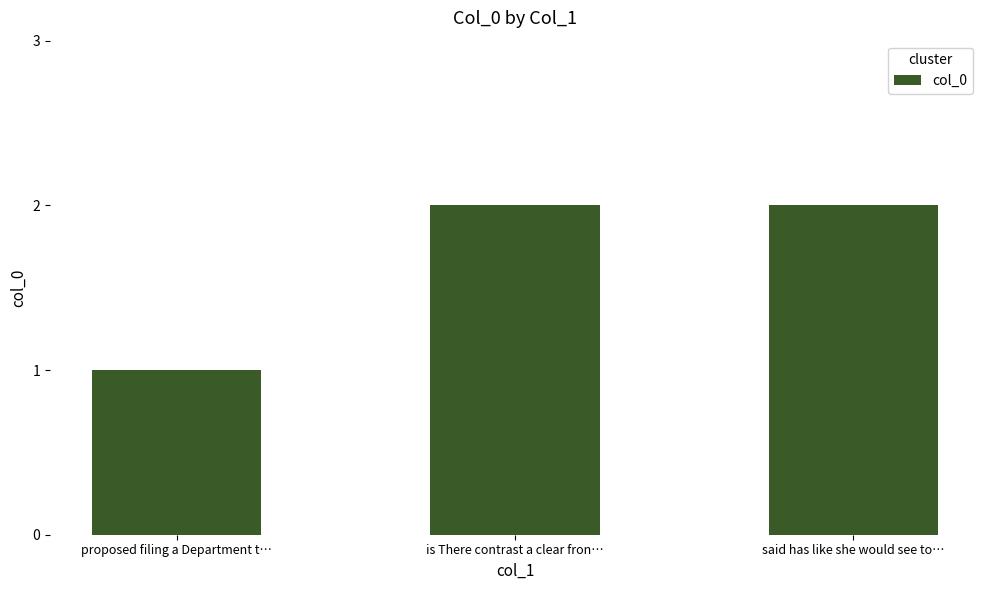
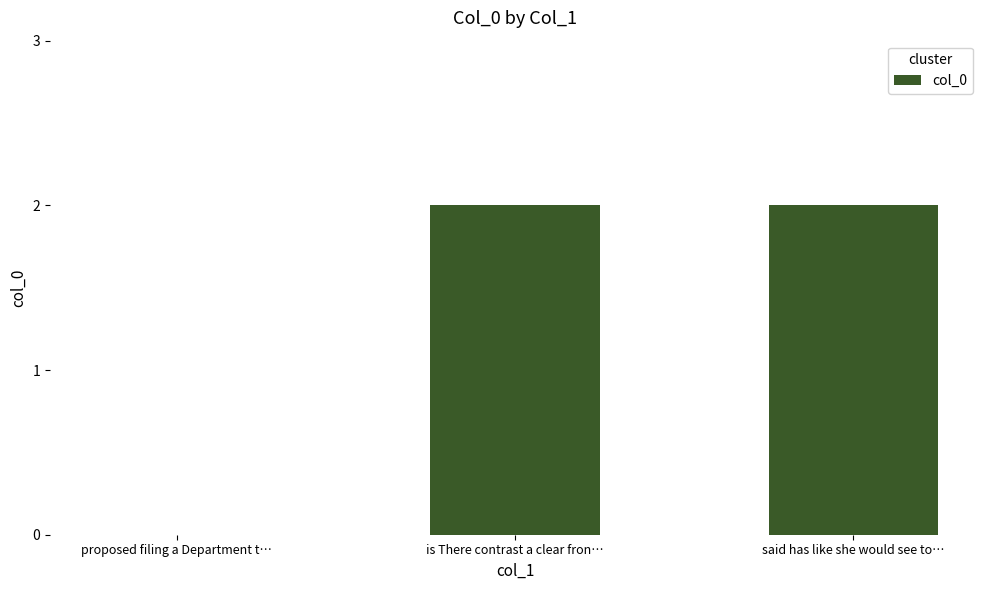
proposed filing a Department t…: 1 -> 0
